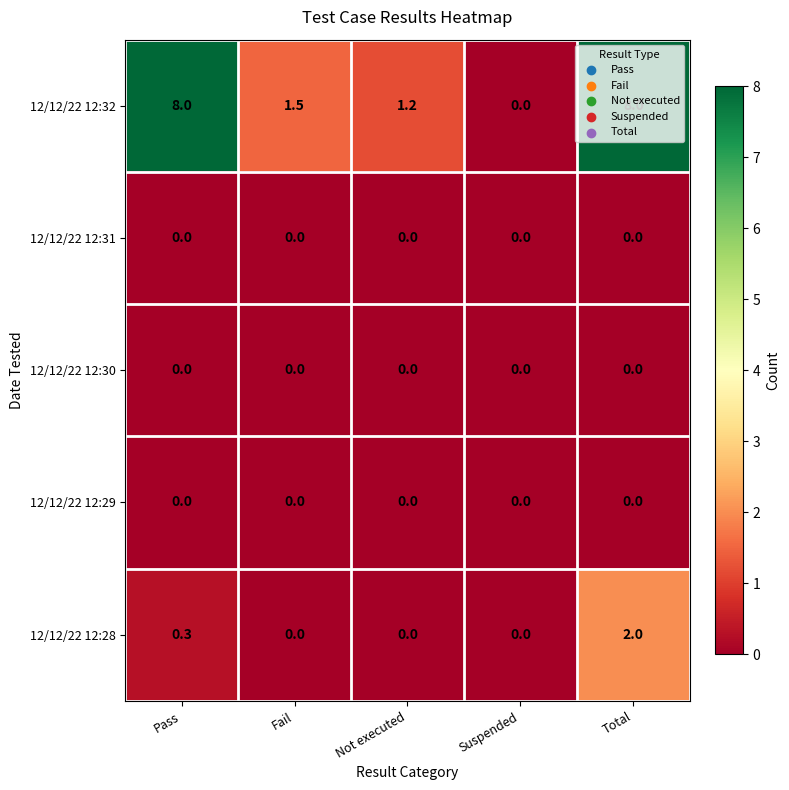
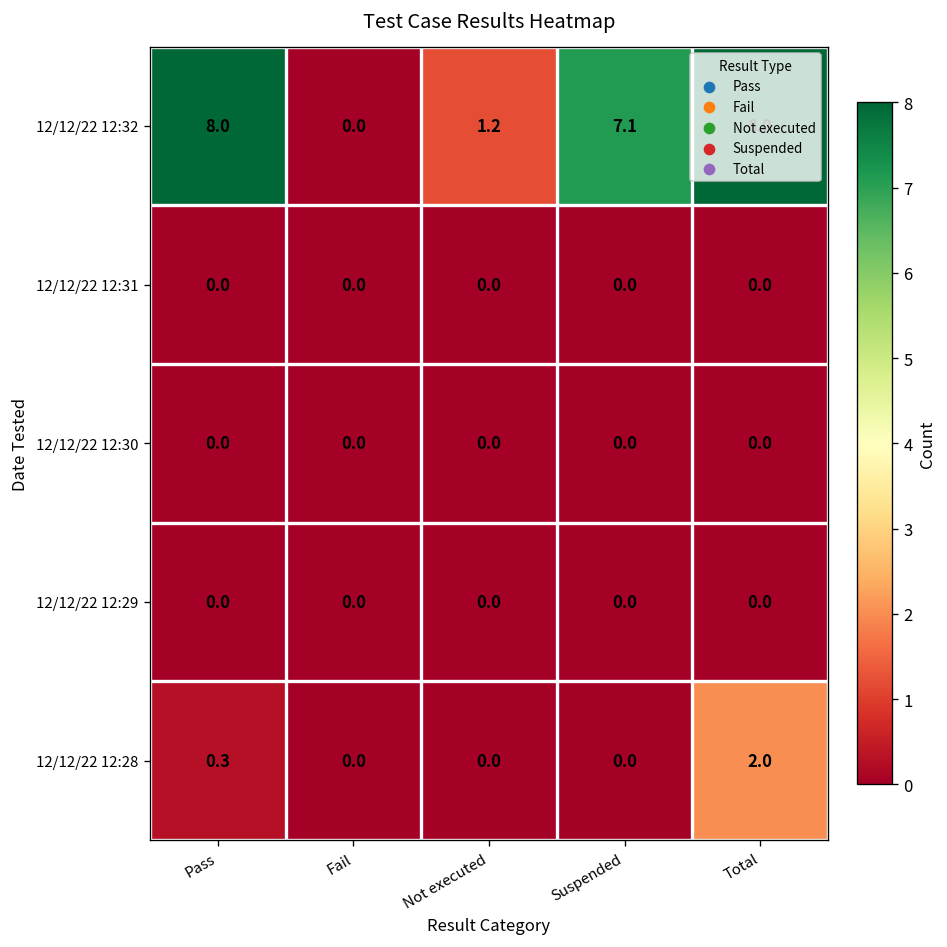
12/12/22 12:32, Fail: 1.5 -> 0.0
12/12/22 12:32, Suspended: 0.0 -> 7.1
